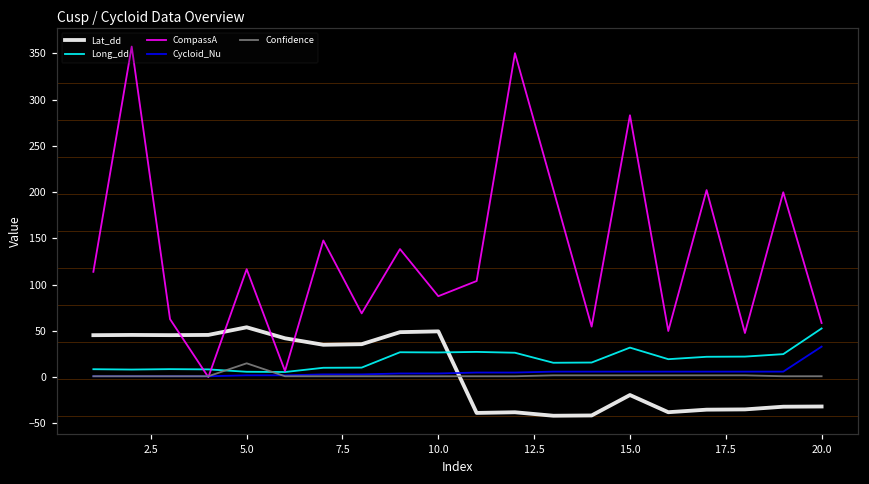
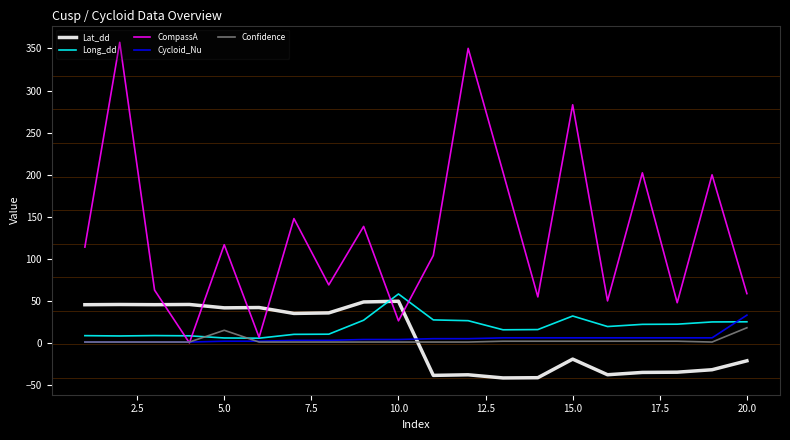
Lat_dd, 5.0: 50 -> 40
Long_dd, 10.0: 30 -> 60
CompassA, 10.0: 90 -> 30
Lat_dd, 20.0: -30 -> -20
Long_dd, 20.0: 50 -> 30
Confidence, 20.0: 0 -> 20
